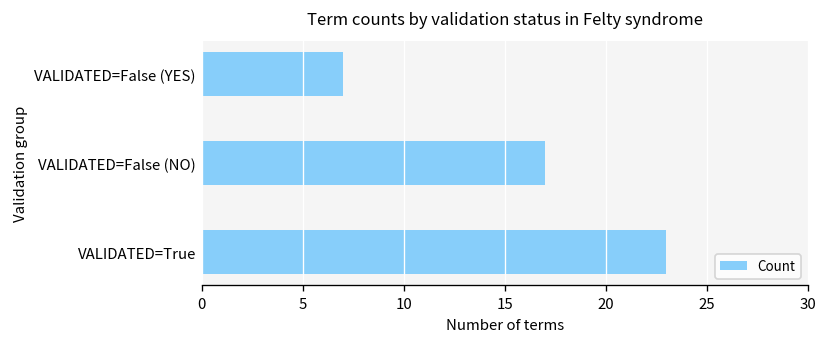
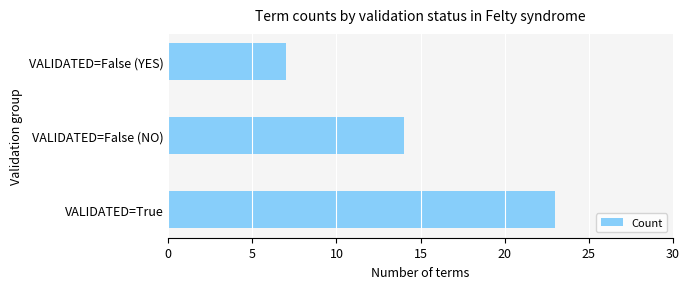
VALIDATED=False (NO): 17 -> 14
